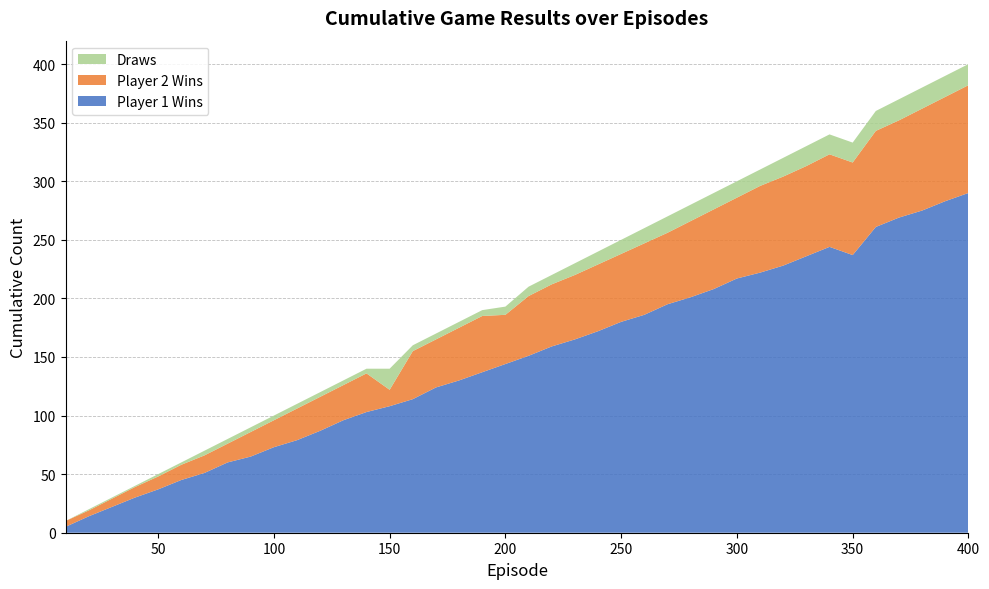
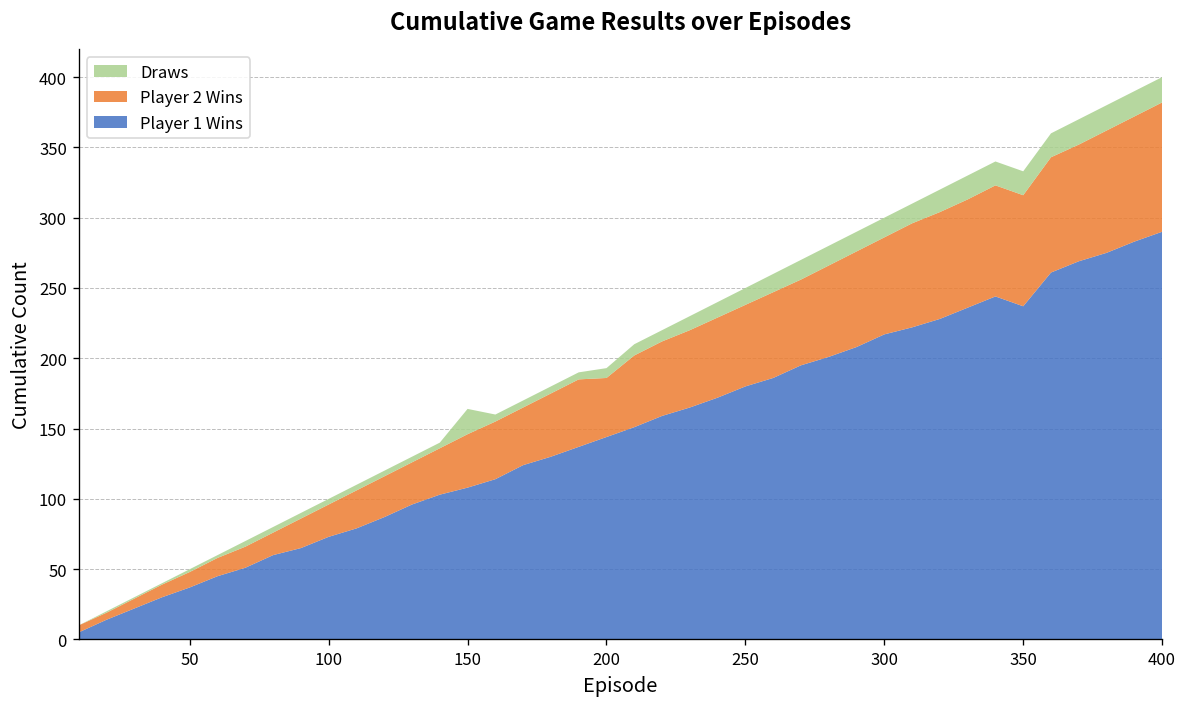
Player 2 Wins, 150: 14 -> 38
